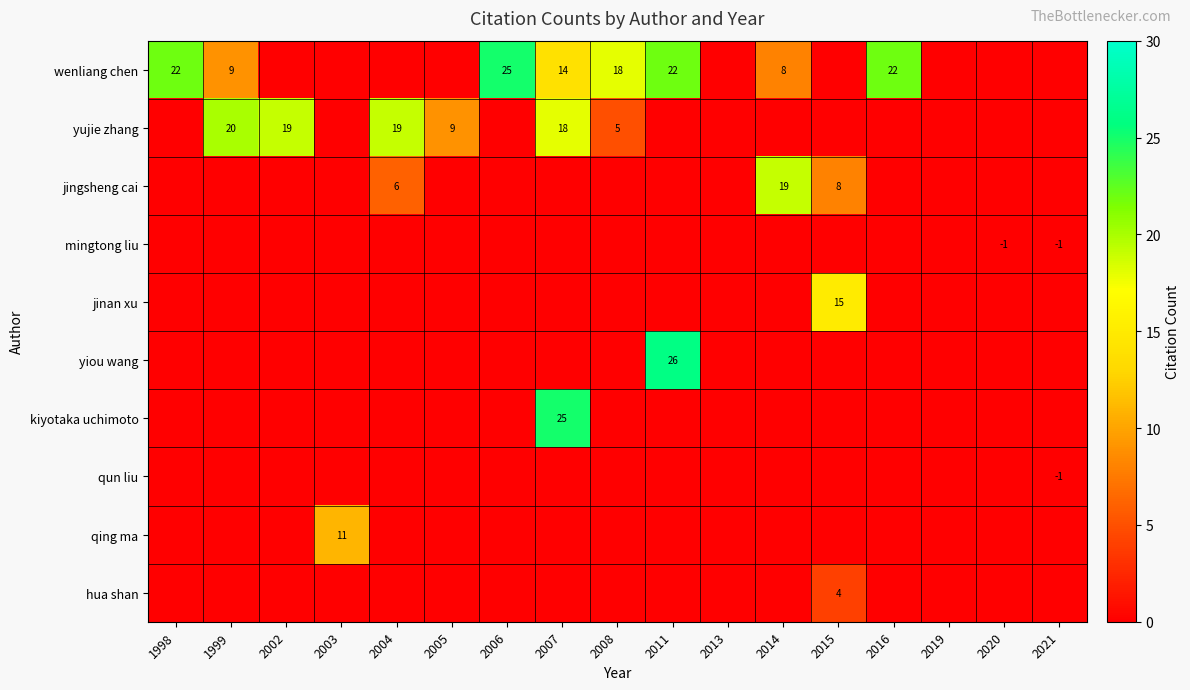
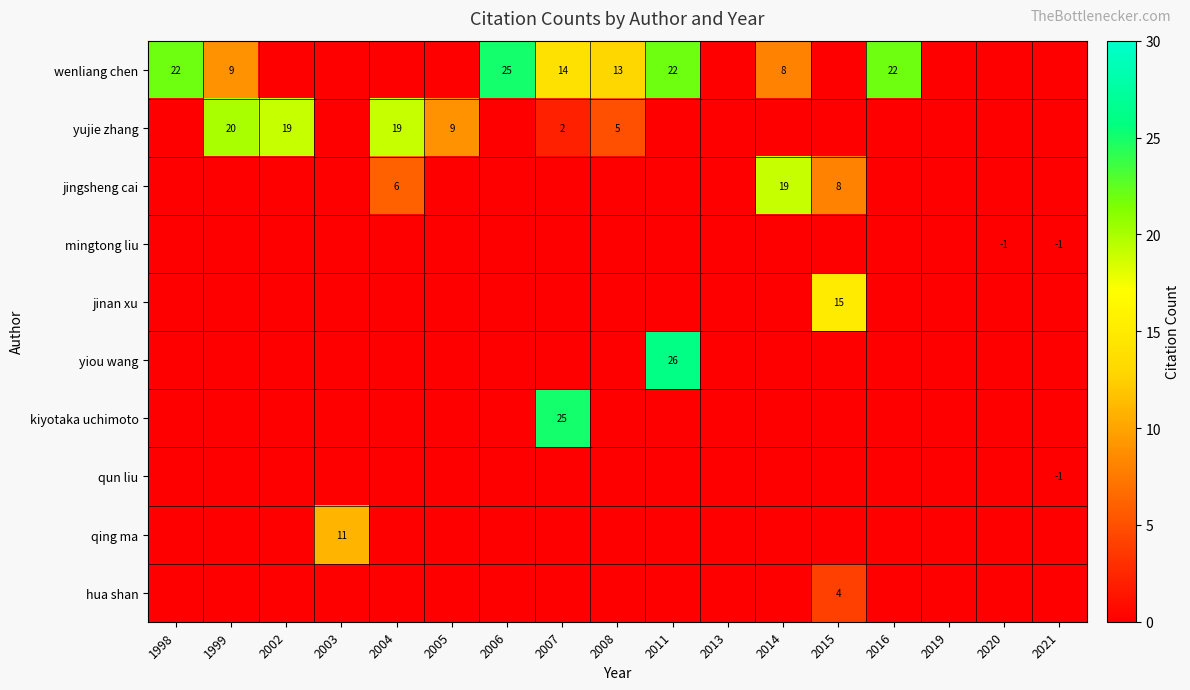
wenliang chen, 2008: 18 -> 13
yujie zhang, 2007: 18 -> 2
